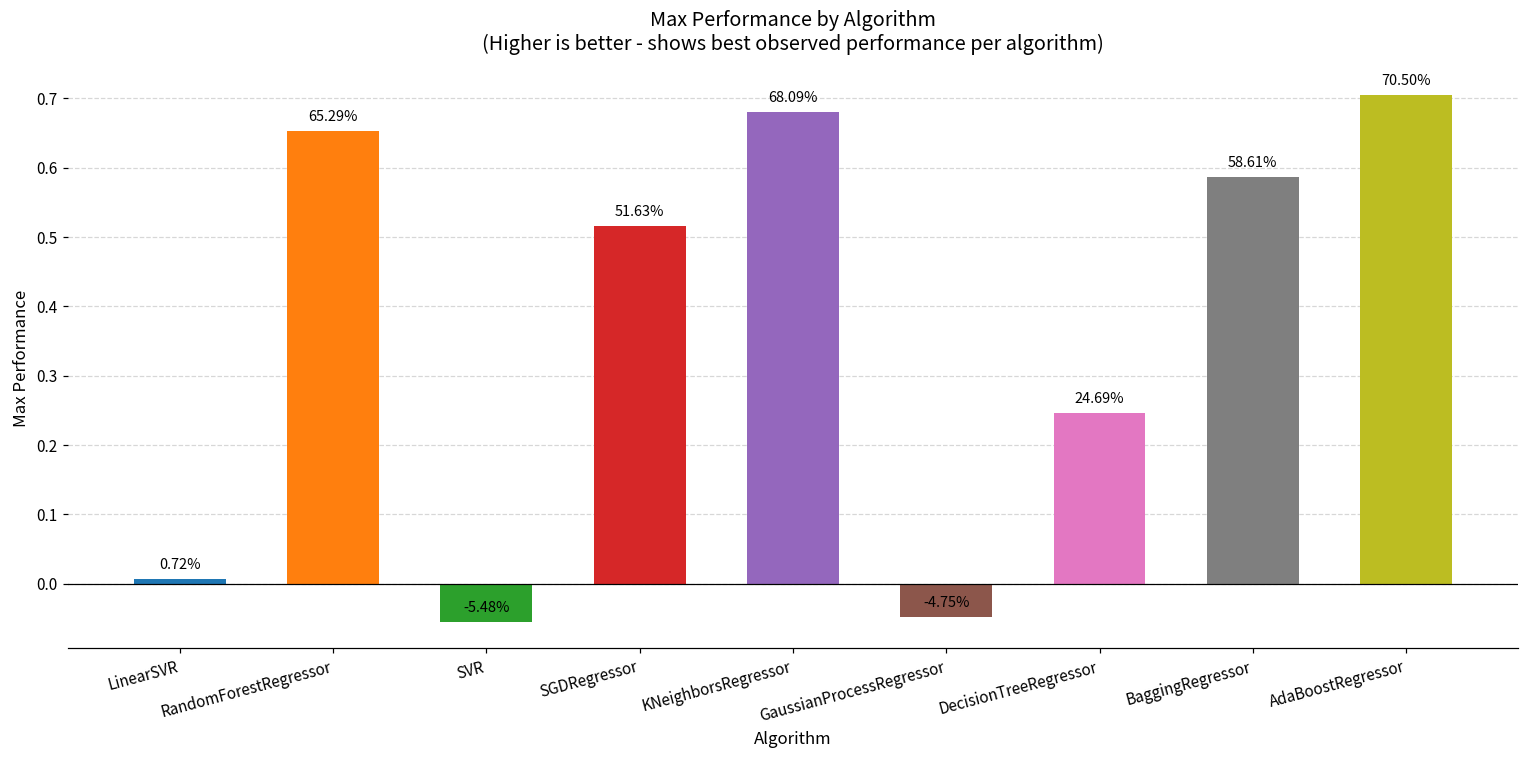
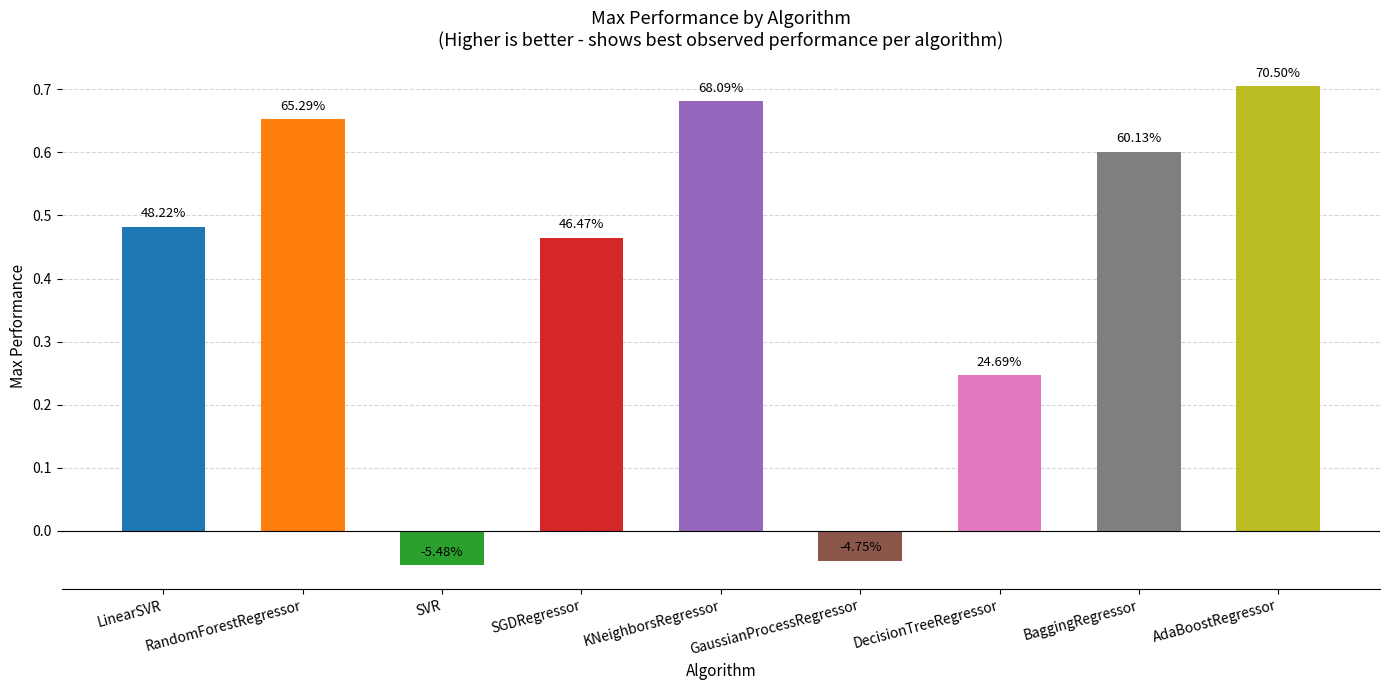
LinearSVR: 0.72% -> 48.22%
SGDRegressor: 51.63% -> 46.47%
BaggingRegressor: 58.61% -> 60.13%
